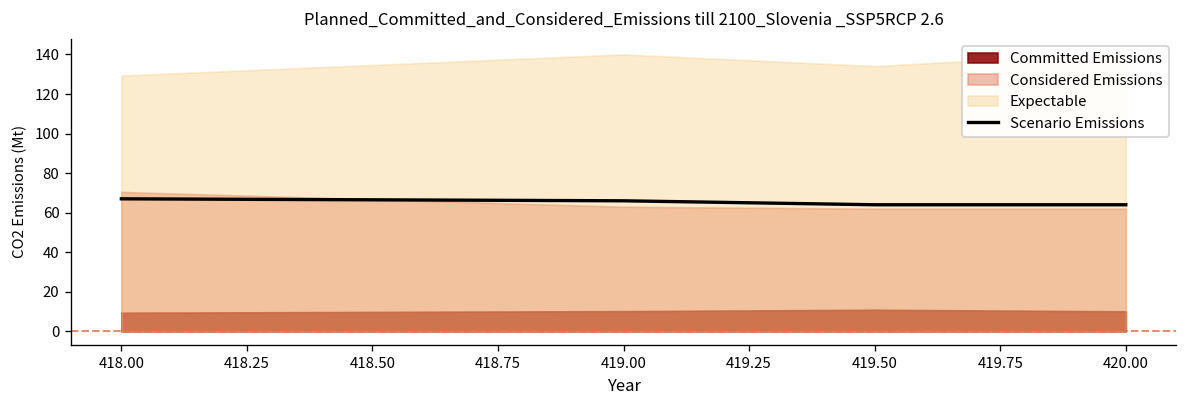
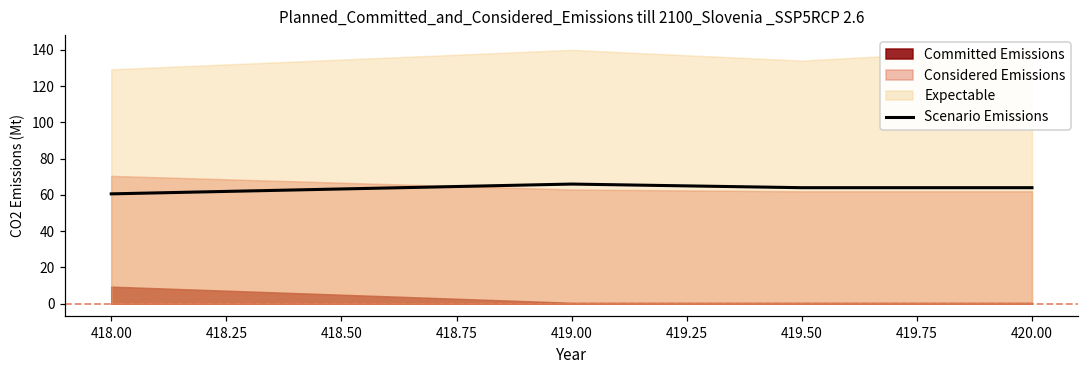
Scenario Emissions, 418.00: 67 -> 61
Committed Emissions, 419.00: 10 -> 1
Committed Emissions, 419.50: 11 -> 1
Committed Emissions, 420.00: 10 -> 1
